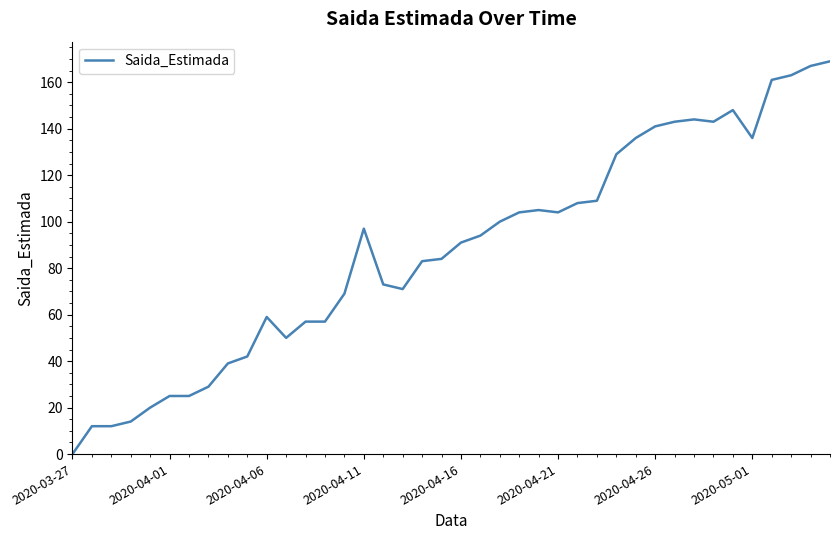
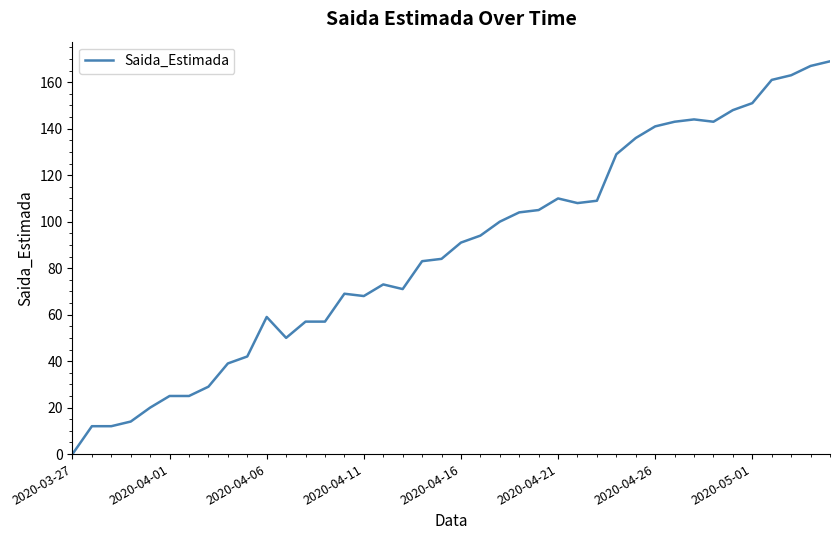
2020-04-11: 97 -> 68
2020-04-21: 104 -> 110
2020-05-01: 136 -> 151
